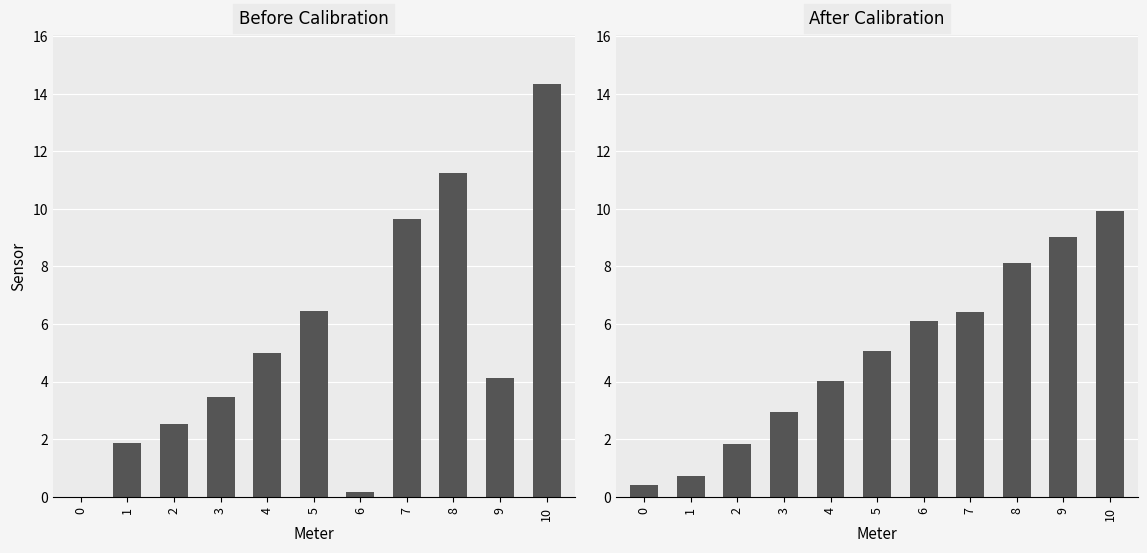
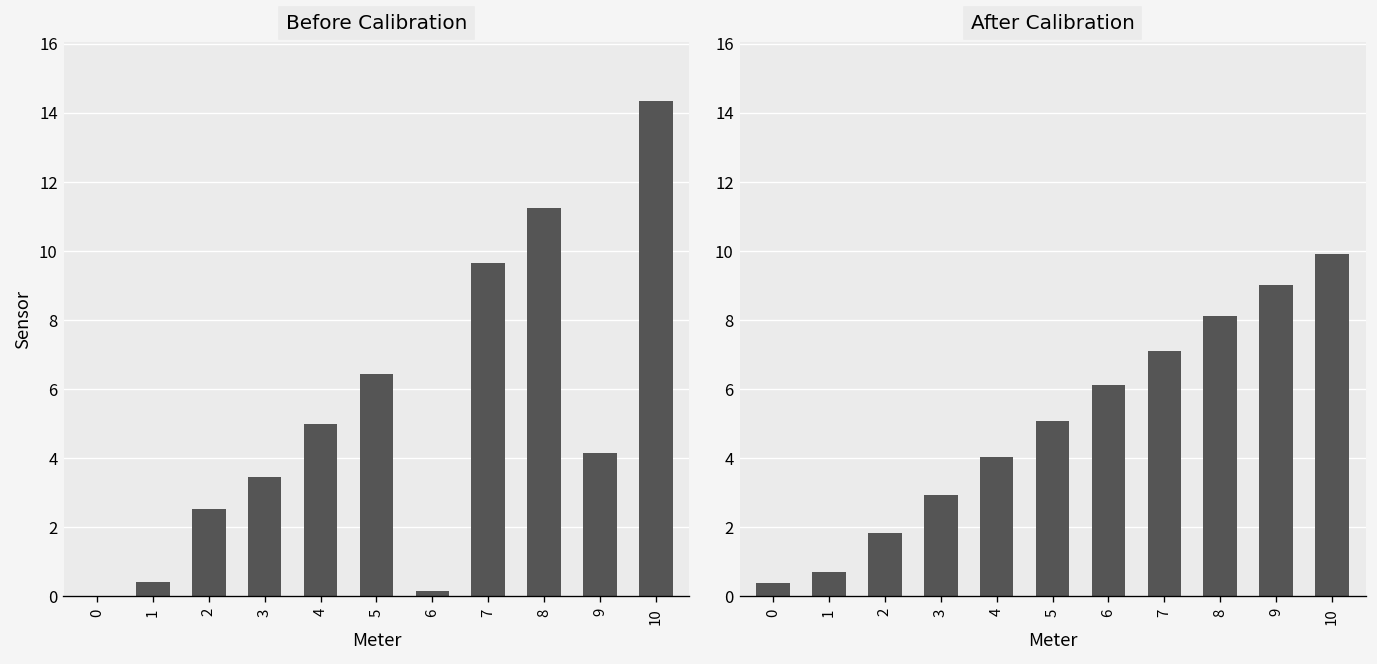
Before Calibration, 1: 1.9 -> 0.4
After Calibration, 7: 6.4 -> 7.1
